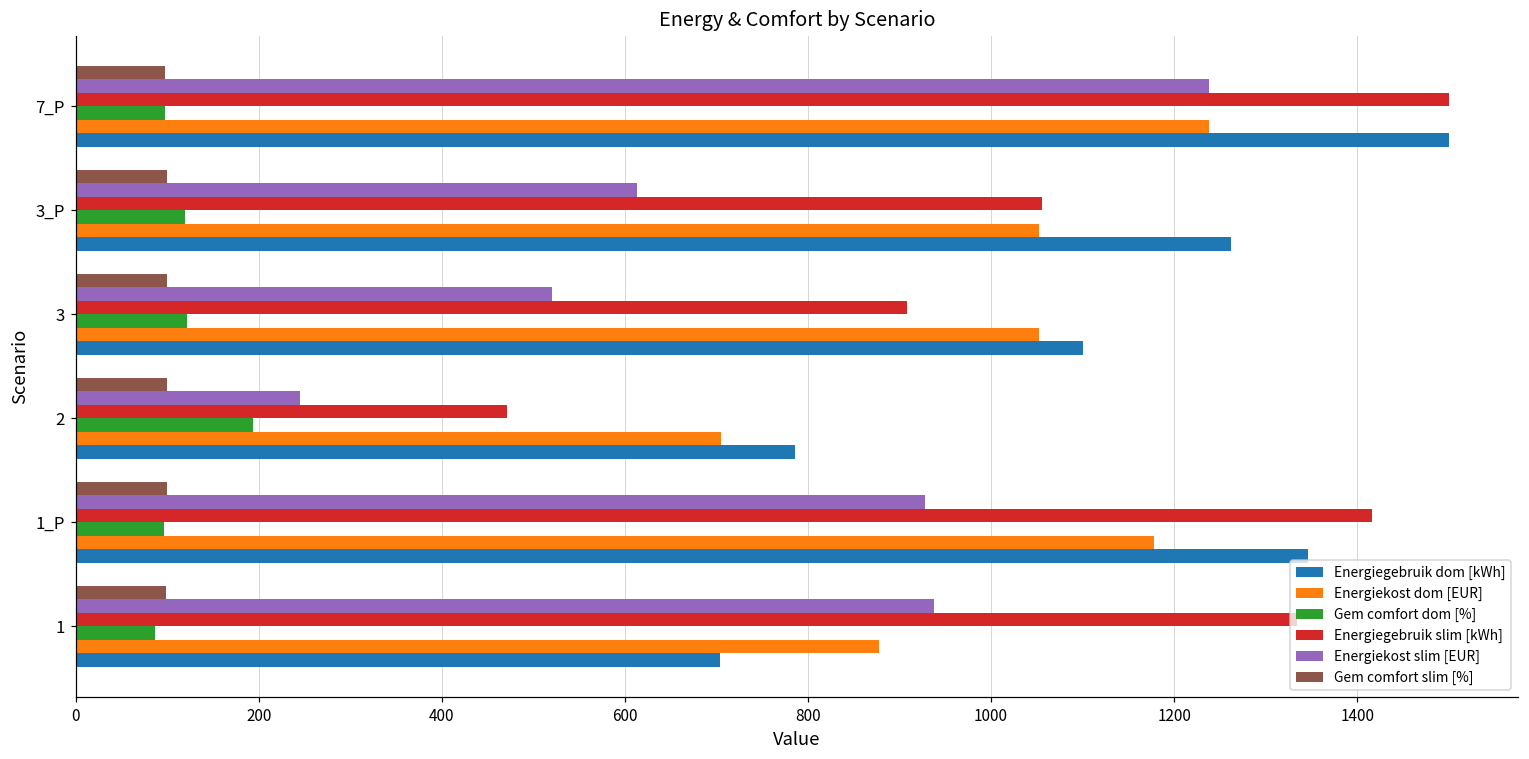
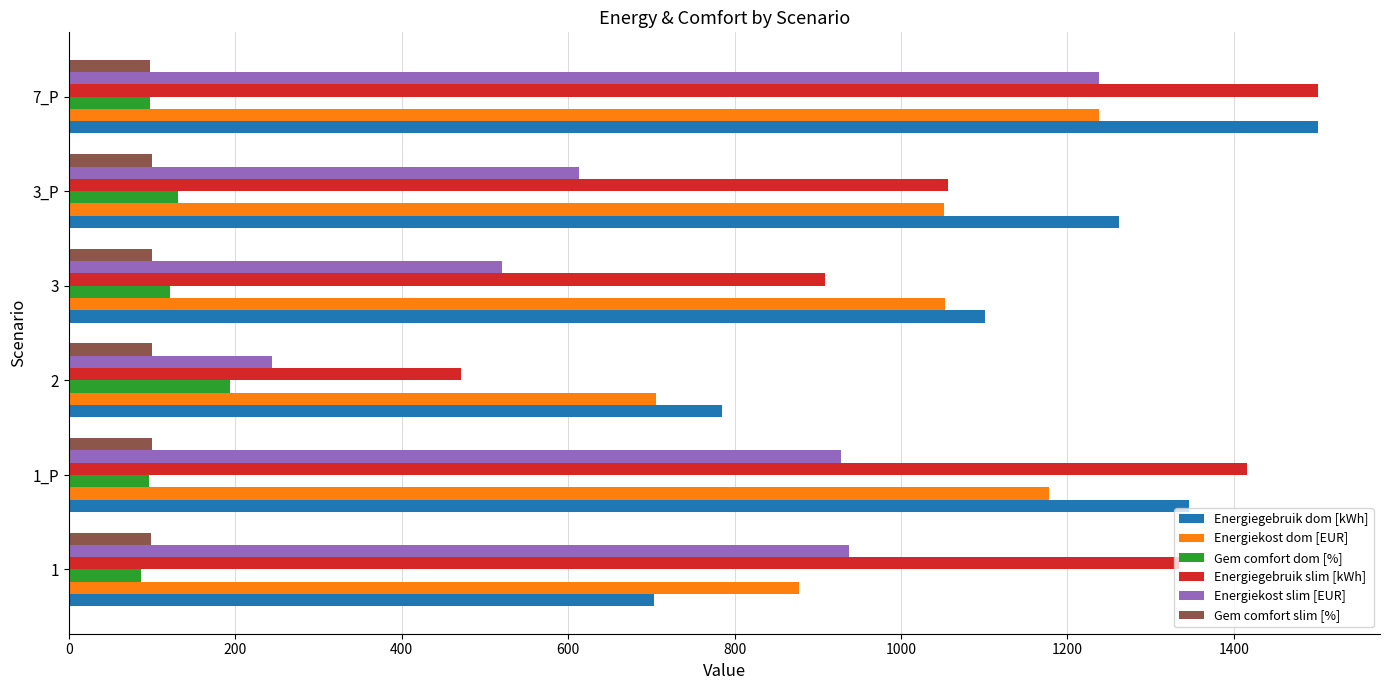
Gem comfort dom [%], 3_P: 120 -> 130
